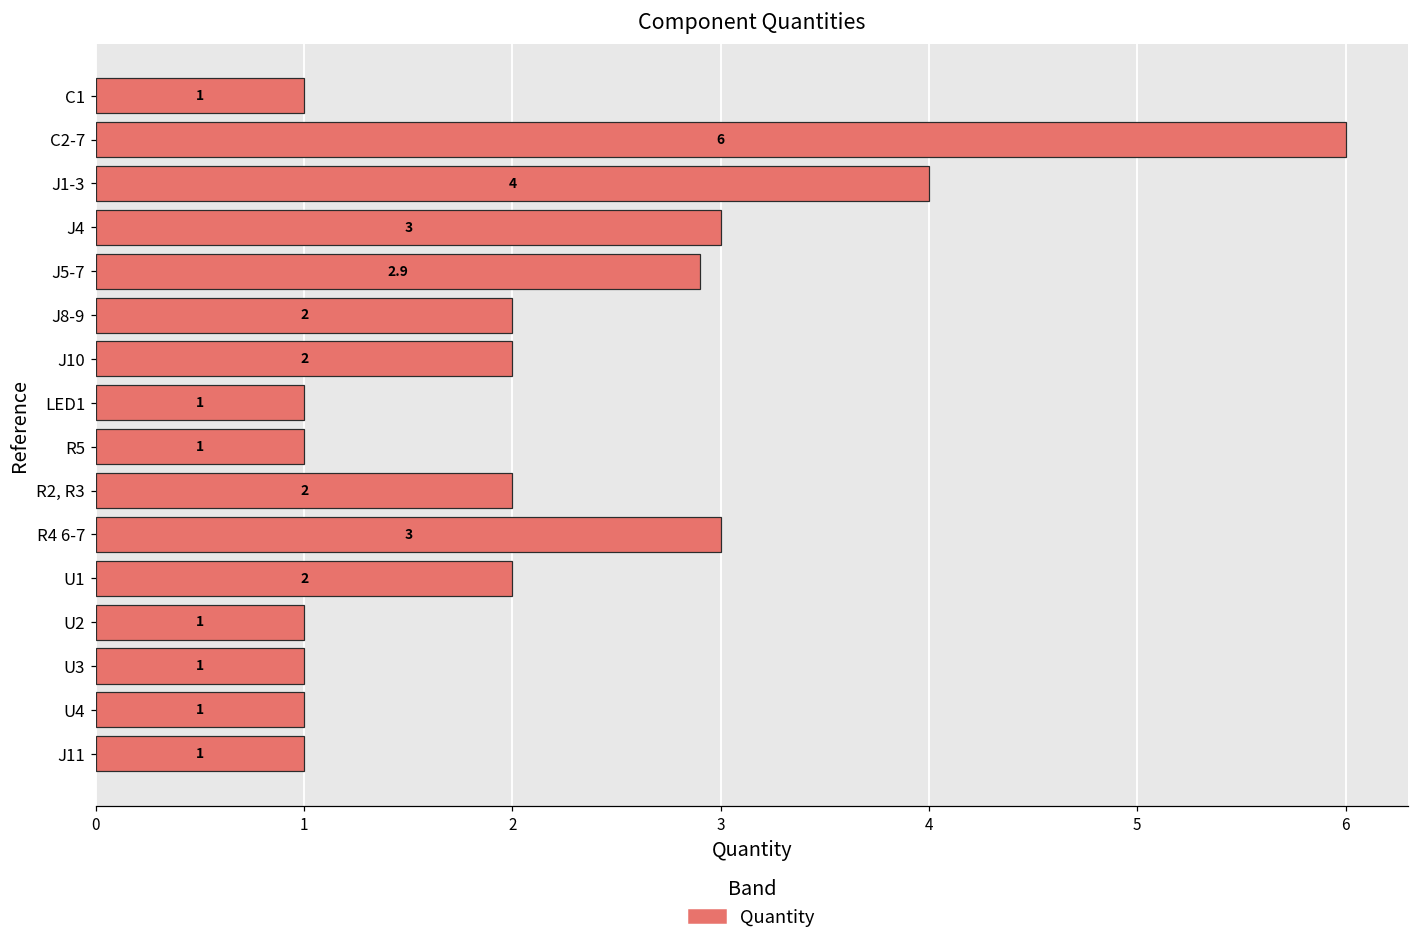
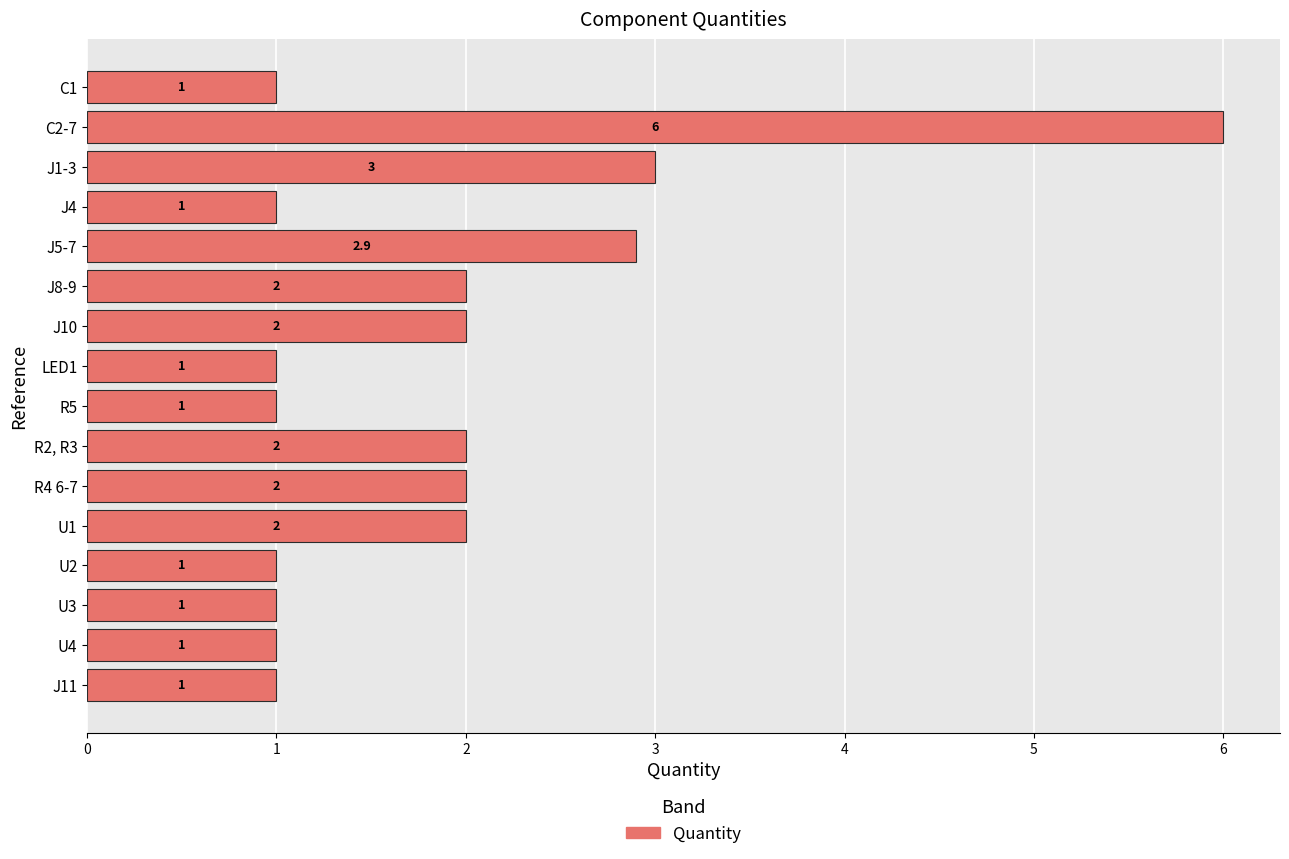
J1-3: 4 -> 3
J4: 3 -> 1
R4 6-7: 3 -> 2
